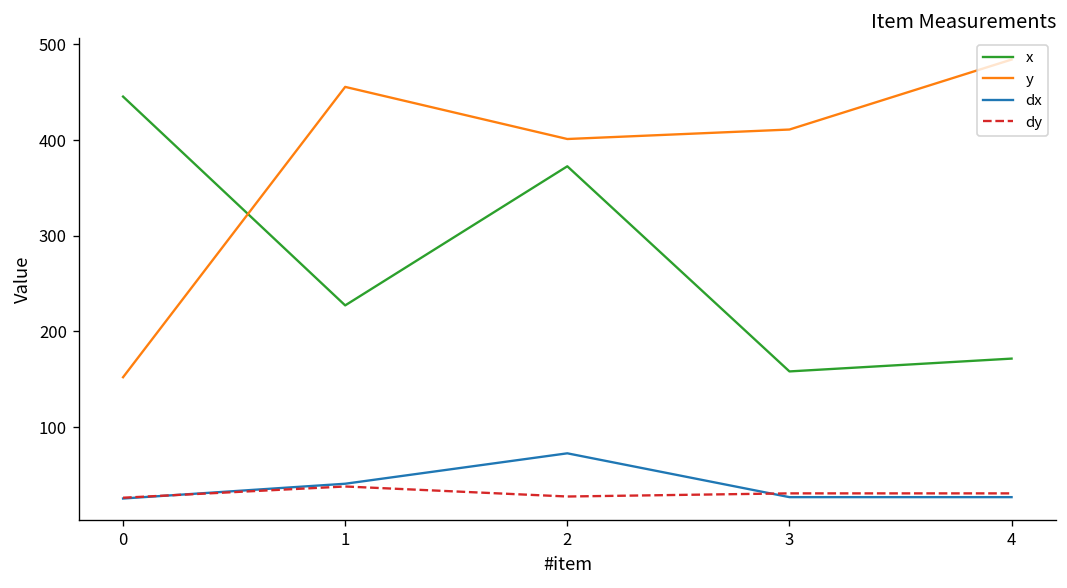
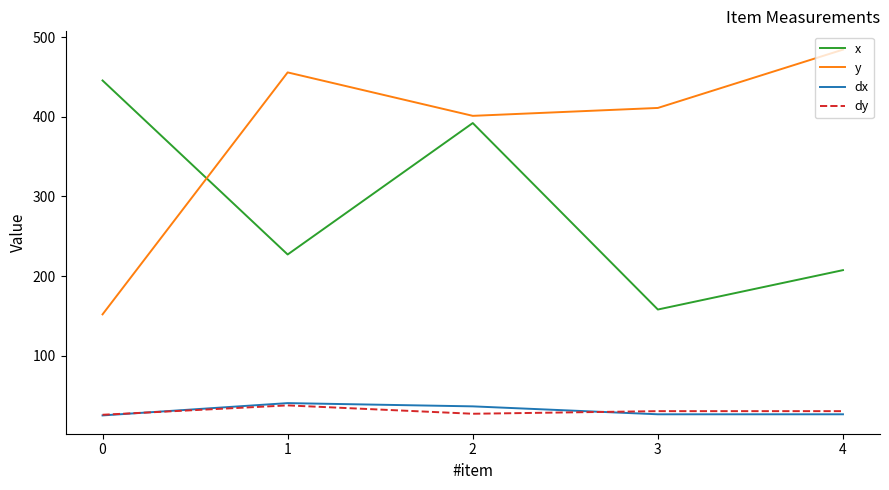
x, 2: 370 -> 390
dx, 2: 70 -> 40
x, 4: 170 -> 210
